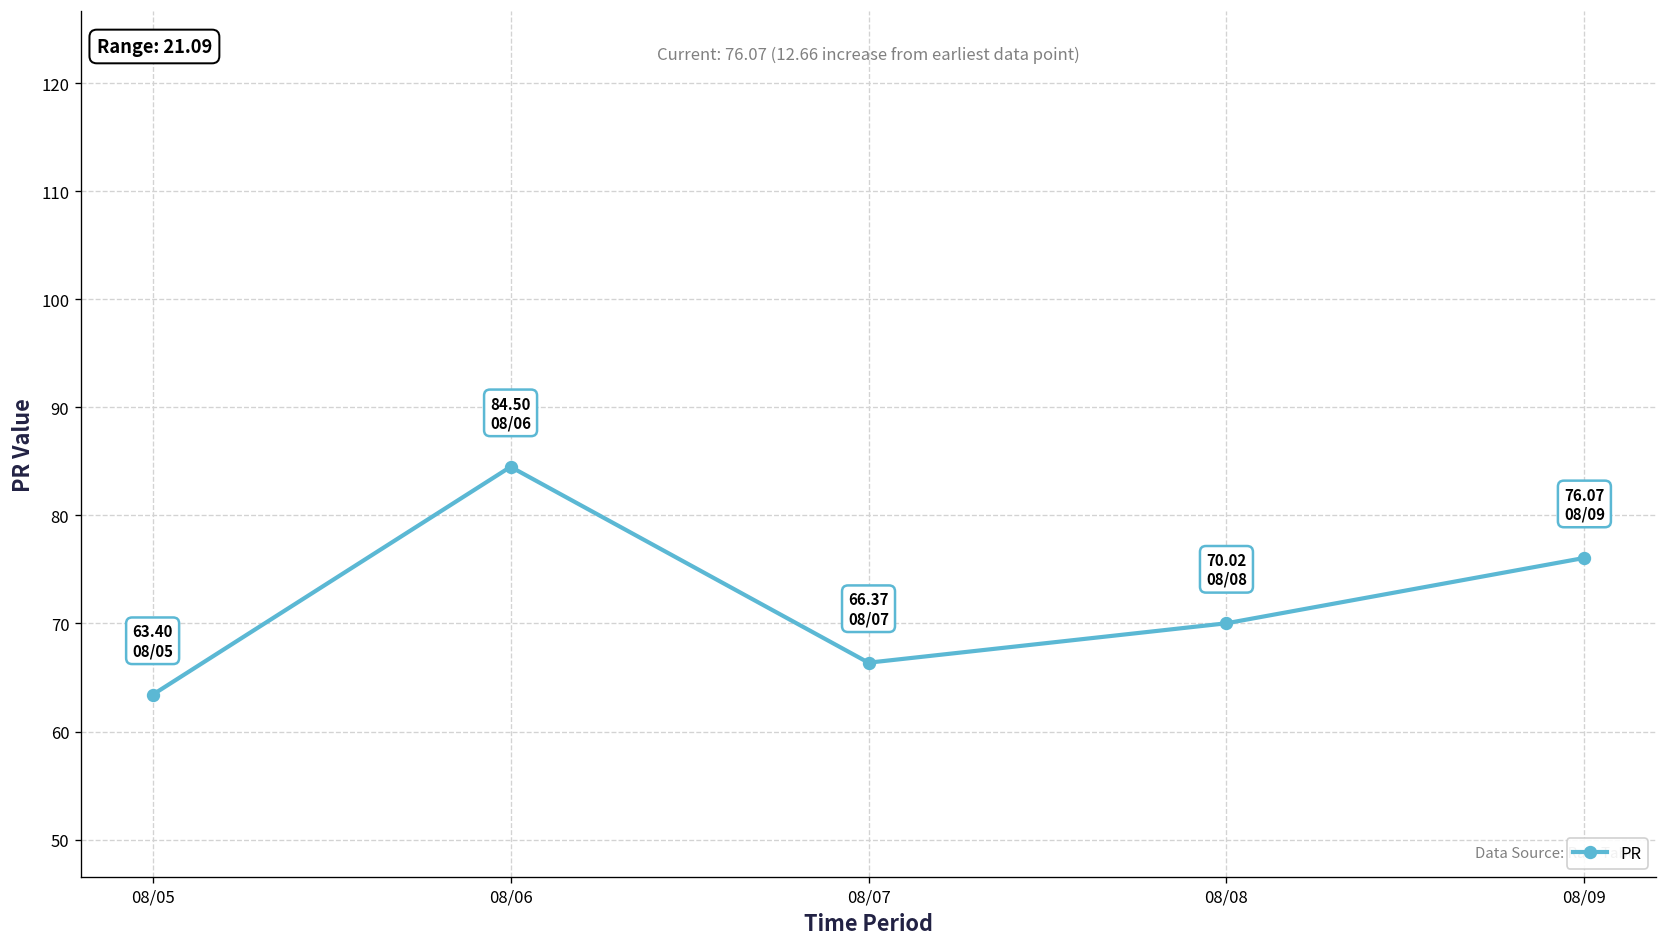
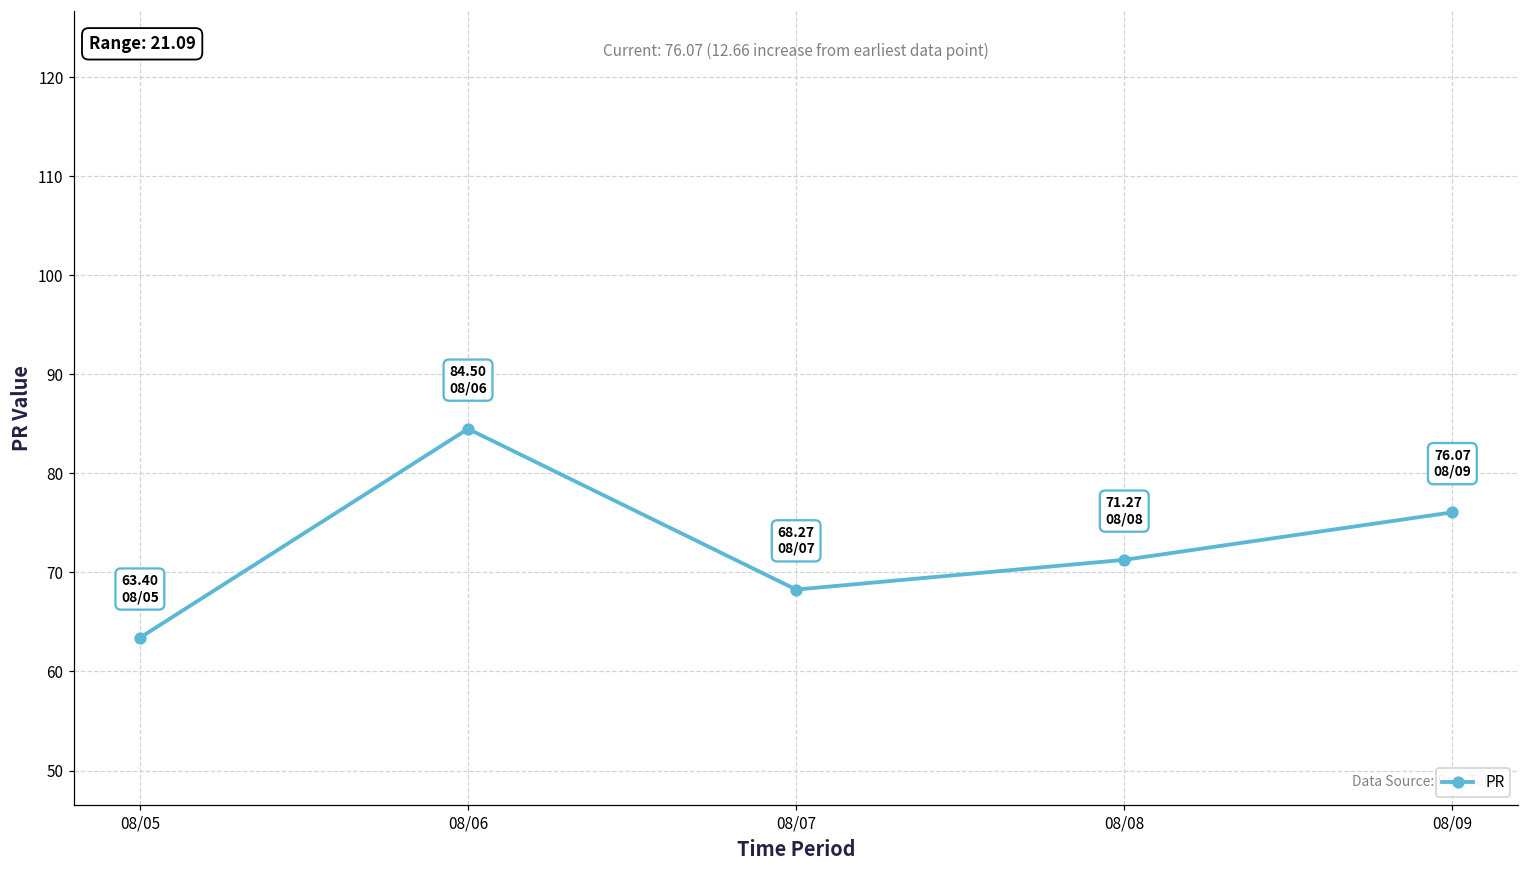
08/07: 66.37 -> 68.27
08/08: 70.02 -> 71.27
